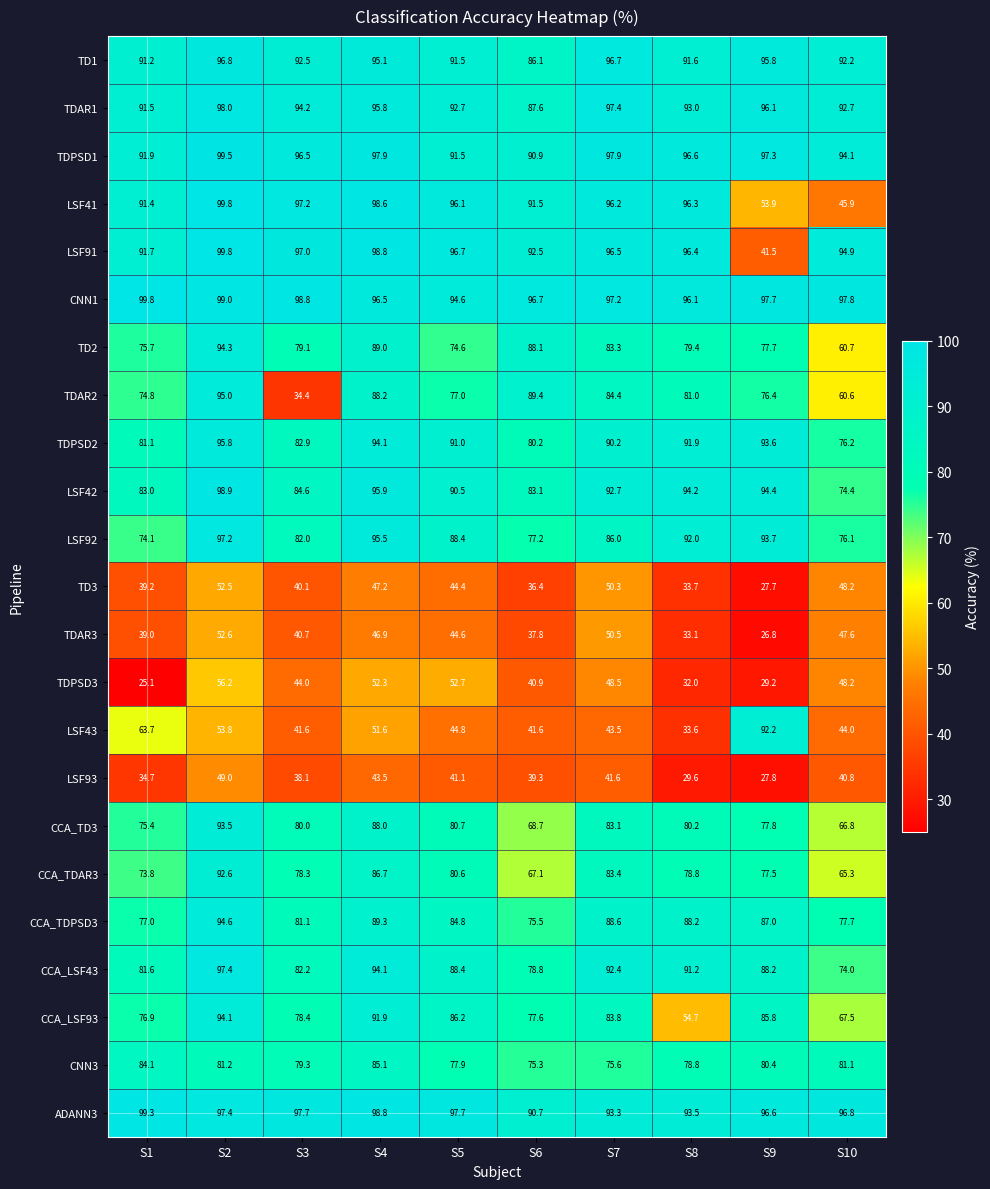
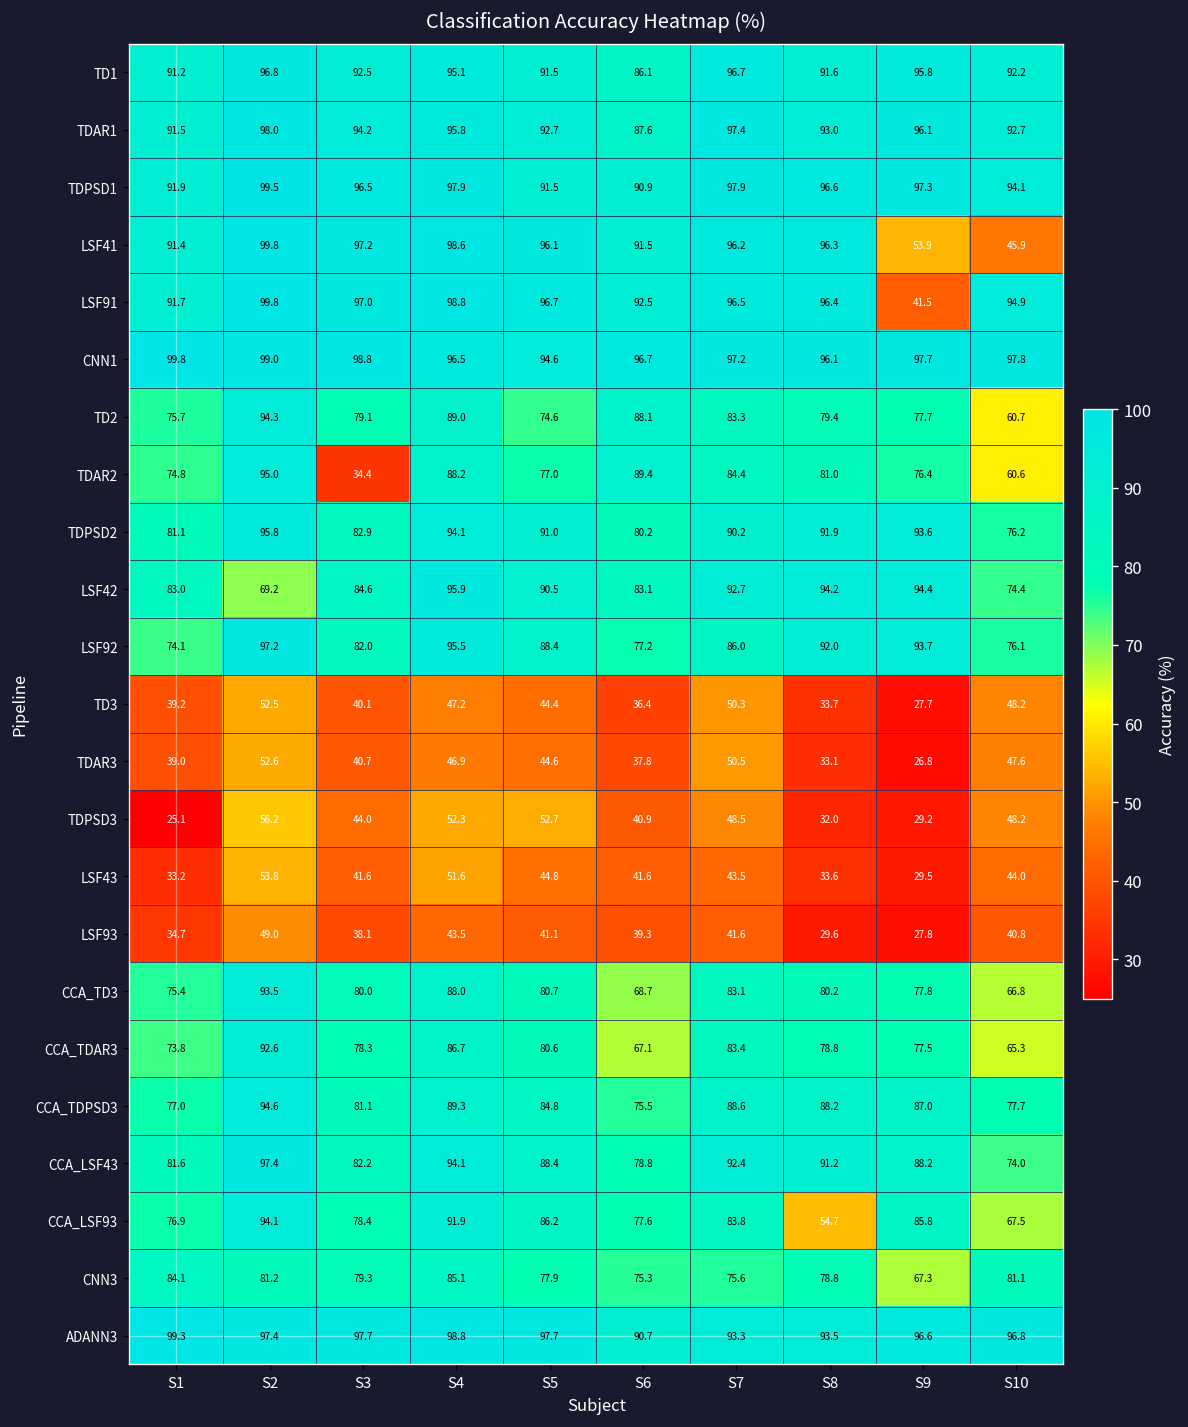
LSF42, S2: 98.9 -> 69.2
LSF43, S1: 63.7 -> 33.2
LSF43, S9: 92.2 -> 29.5
CNN3, S9: 80.4 -> 67.3
